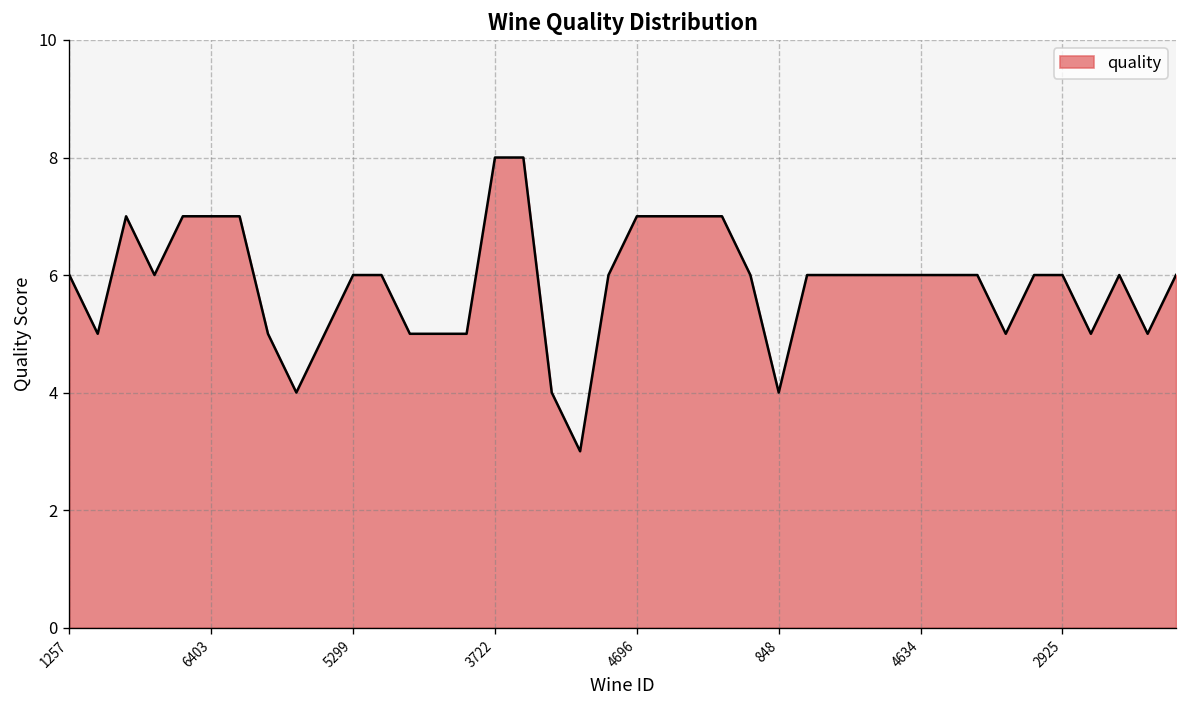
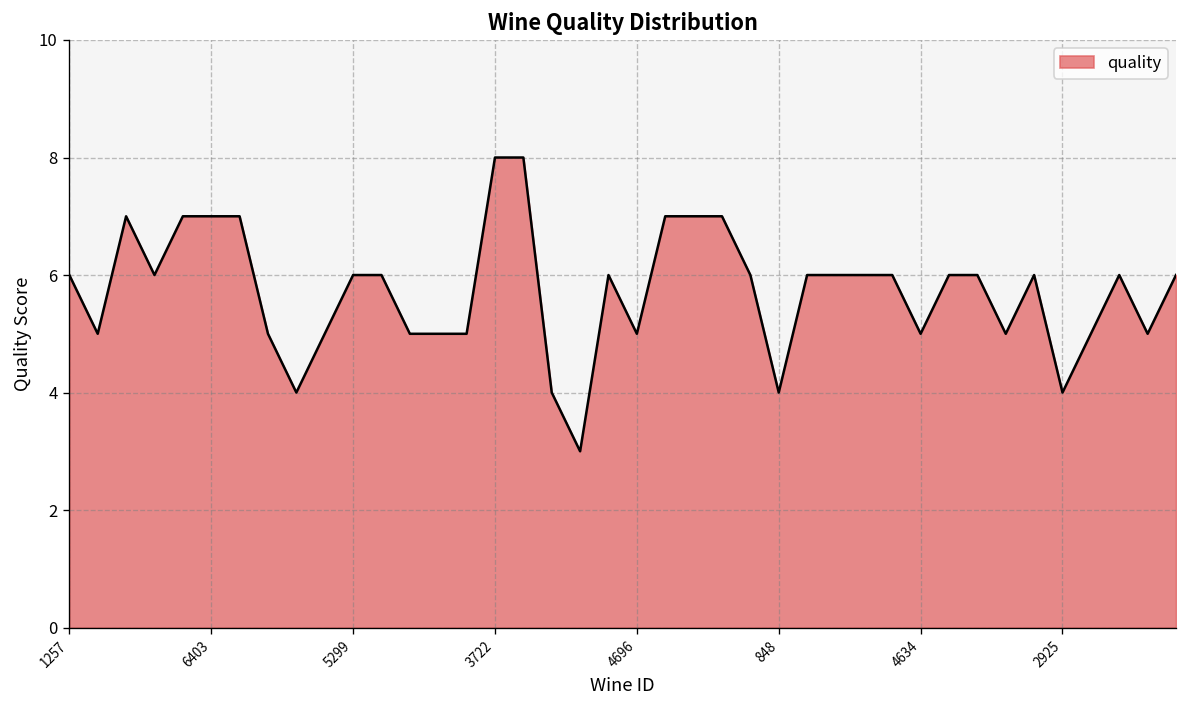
4696: 7 -> 5
4634: 6 -> 5
2925: 6 -> 4
